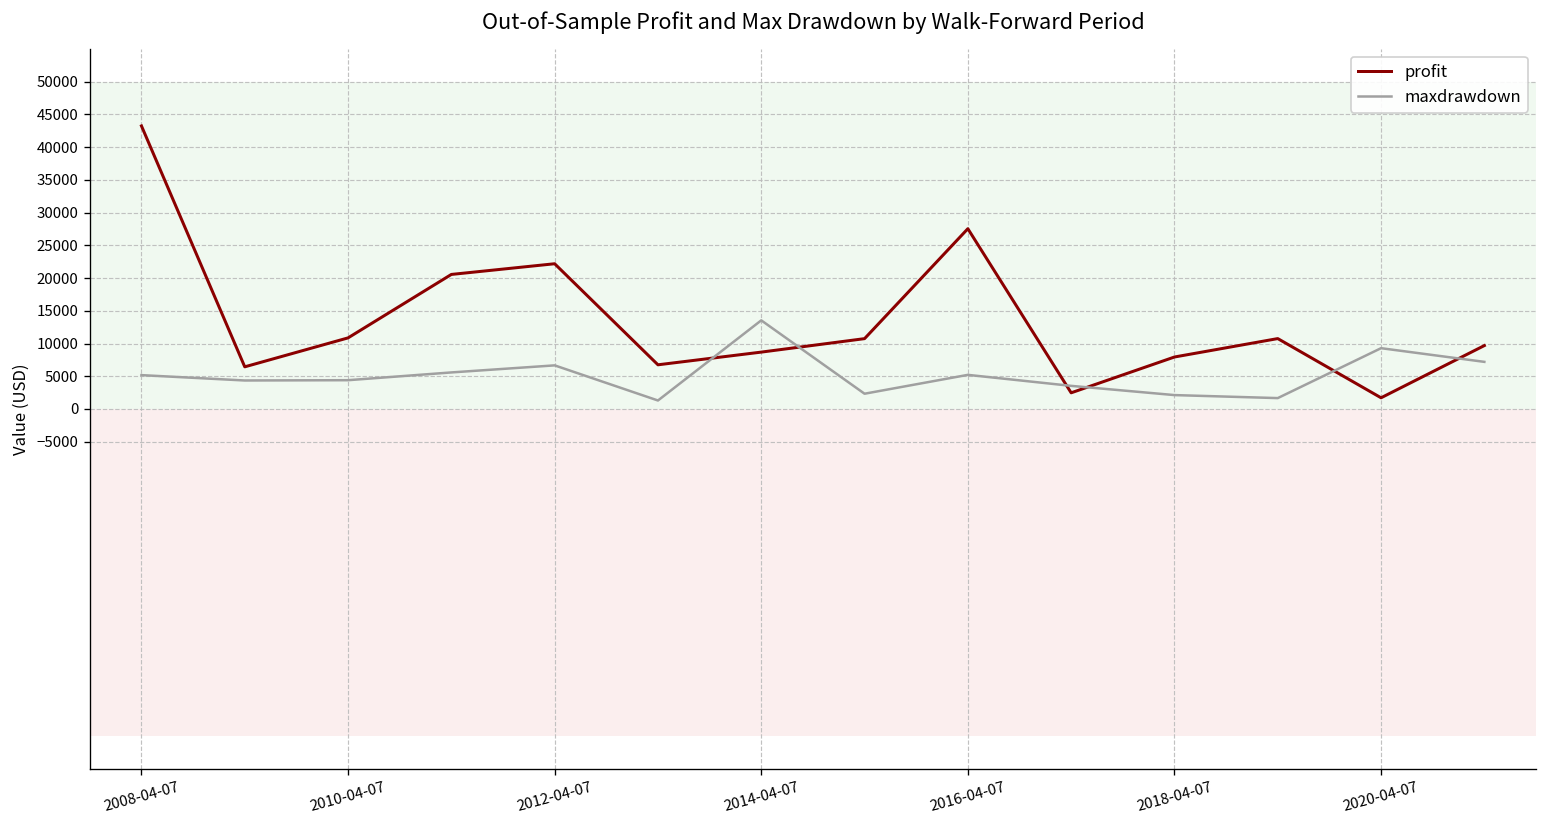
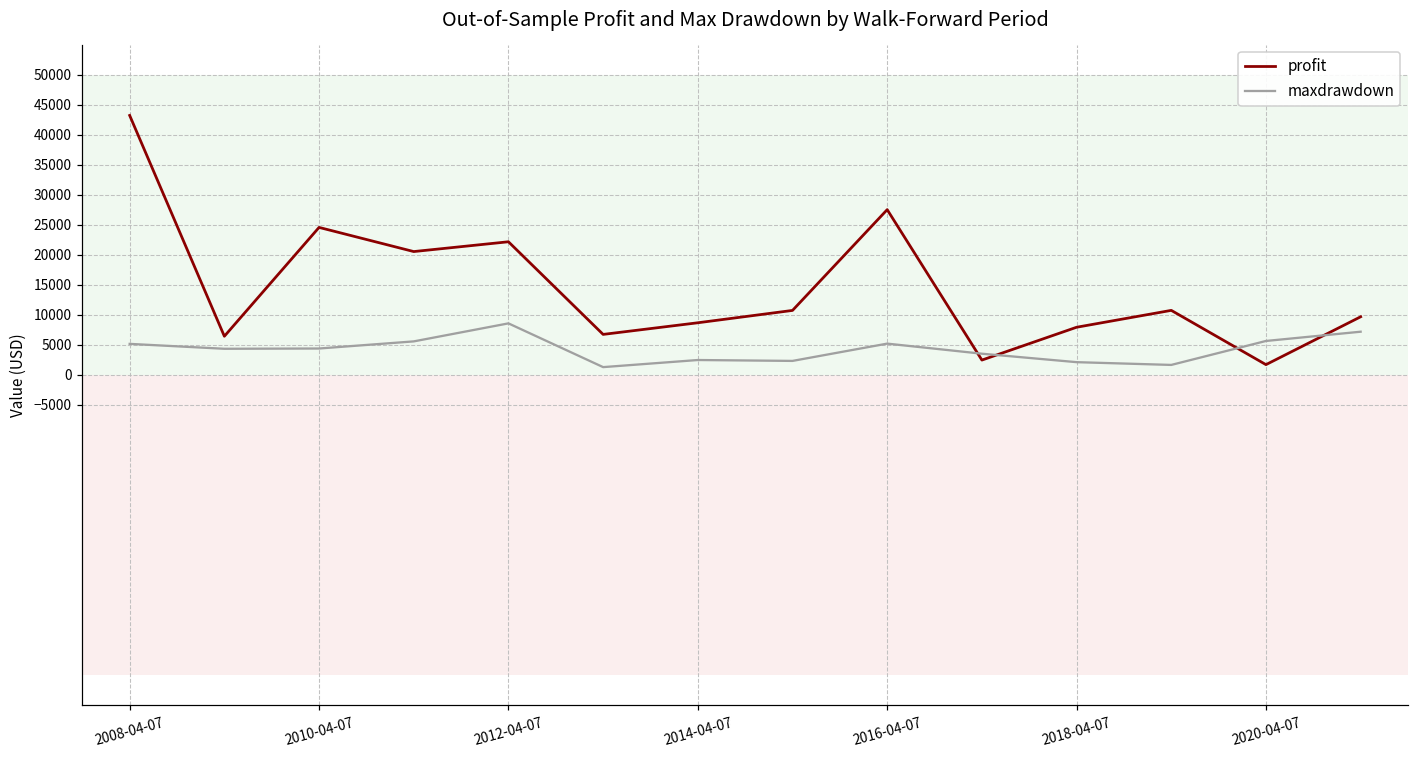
profit, 2010-04-07: 11000 -> 25000
maxdrawdown, 2012-04-07: 7000 -> 9000
maxdrawdown, 2014-04-07: 14000 -> 2000
maxdrawdown, 2020-04-07: 9000 -> 6000
